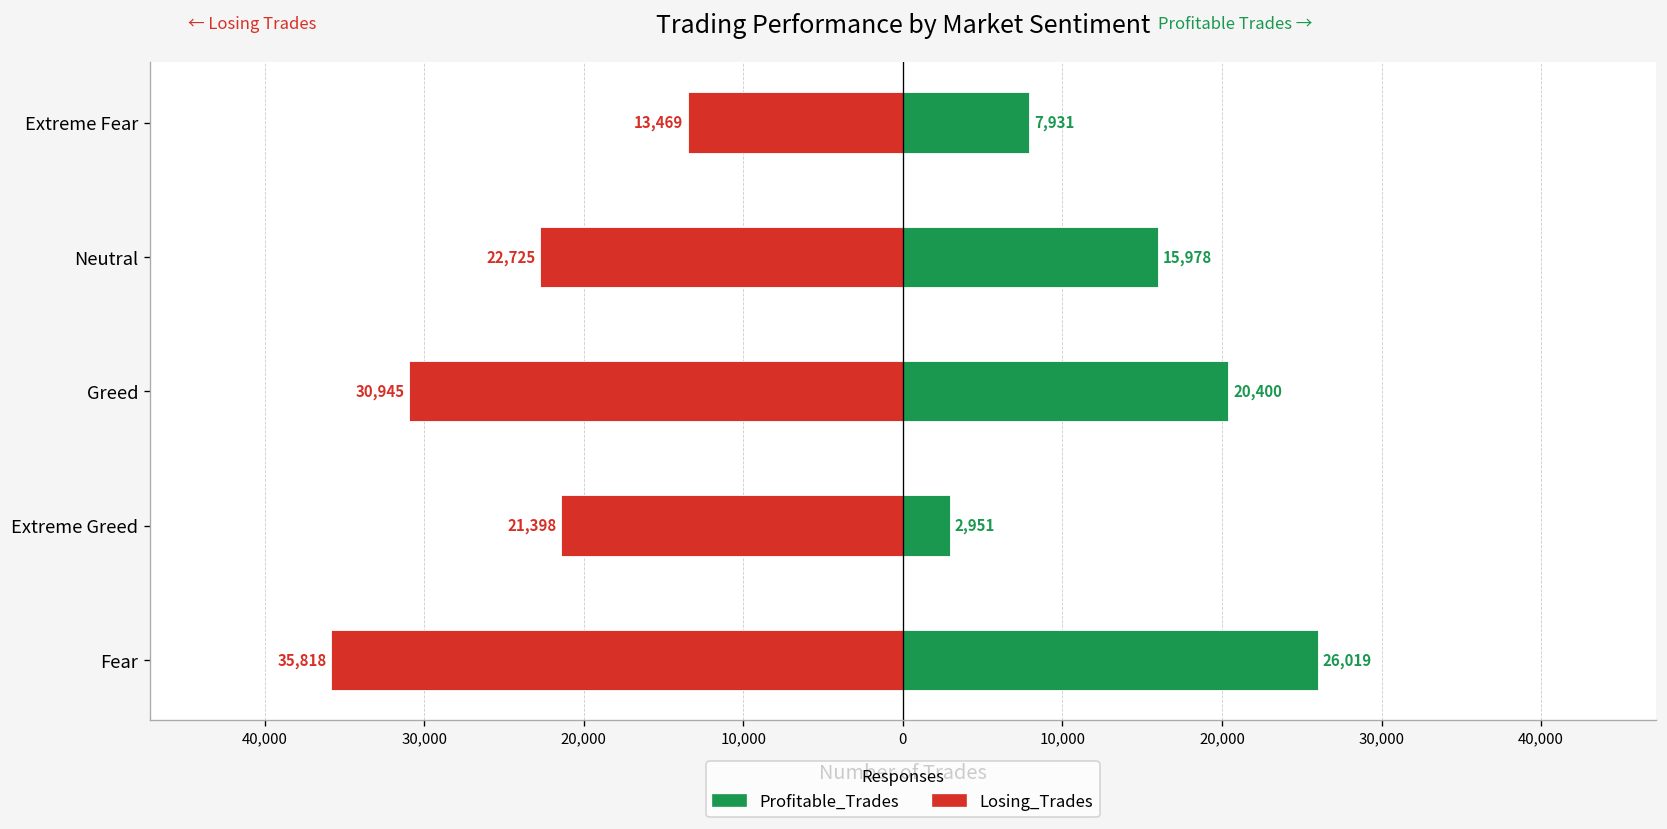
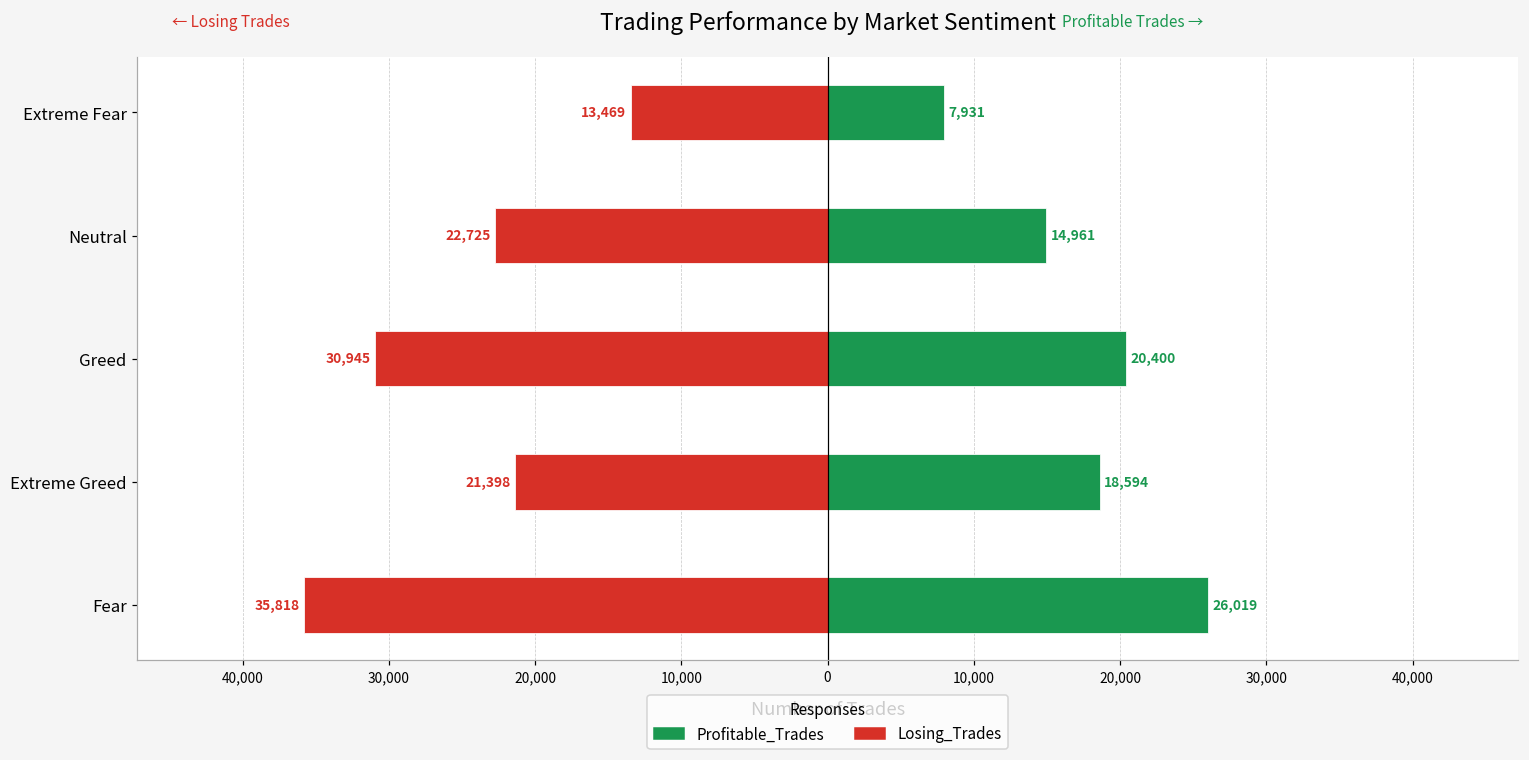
Profitable_Trades, Neutral: 15,978 -> 14,961
Profitable_Trades, Extreme Greed: 2,951 -> 18,594
